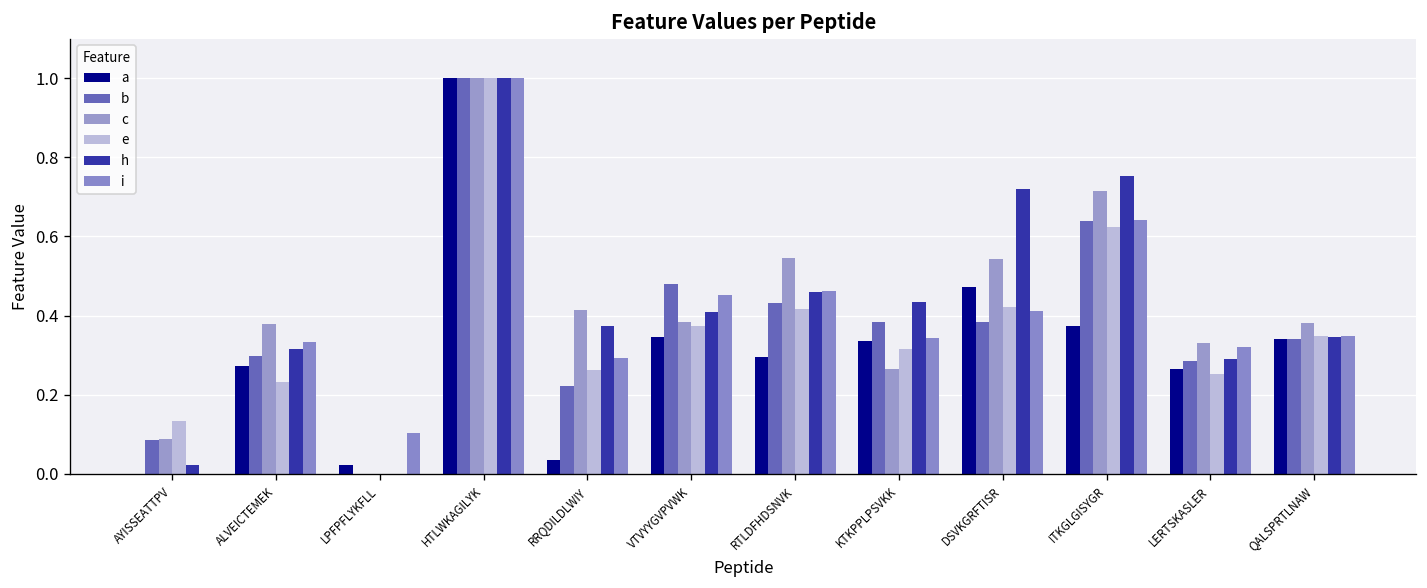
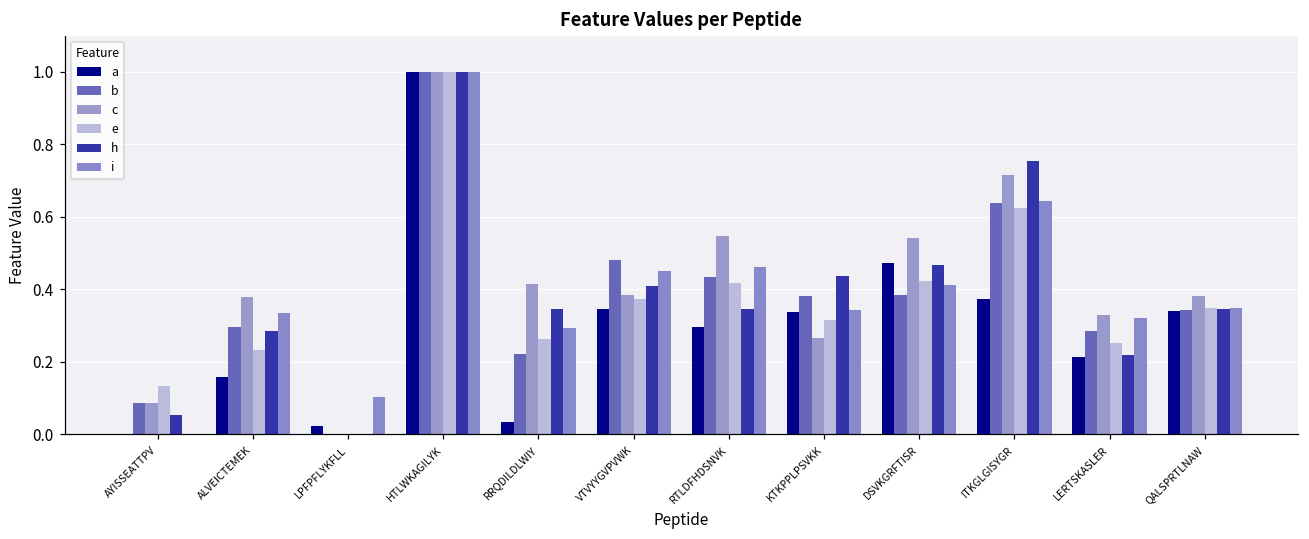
h, AYISSEATTPV: 0.02 -> 0.05
a, ALVEICTEMEK: 0.27 -> 0.16
h, ALVEICTEMEK: 0.32 -> 0.28
h, RRQDILDLWIY: 0.37 -> 0.35
h, RTLDFHDSNVK: 0.46 -> 0.35
h, DSVKGRFTISR: 0.72 -> 0.47
a, LERTSKASLER: 0.26 -> 0.21
h, LERTSKASLER: 0.29 -> 0.22
